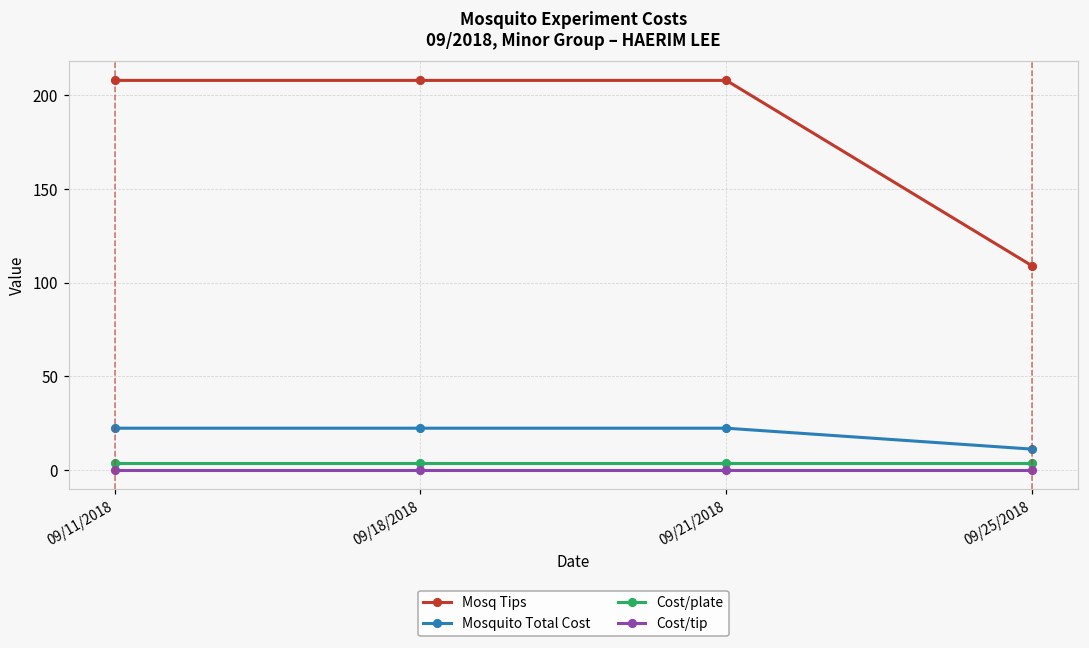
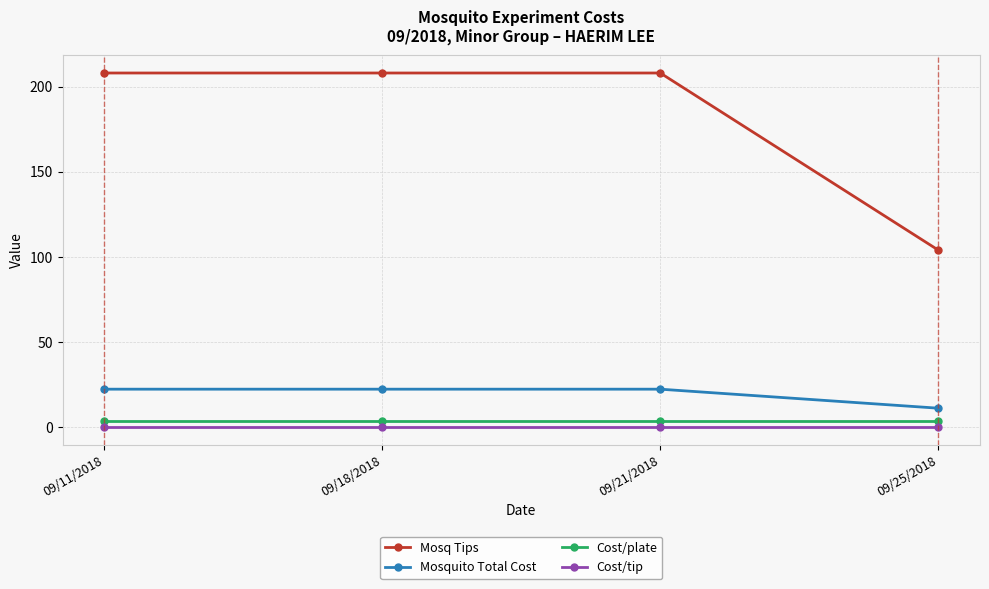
Mosq Tips, 09/25/2018: 109 -> 104
